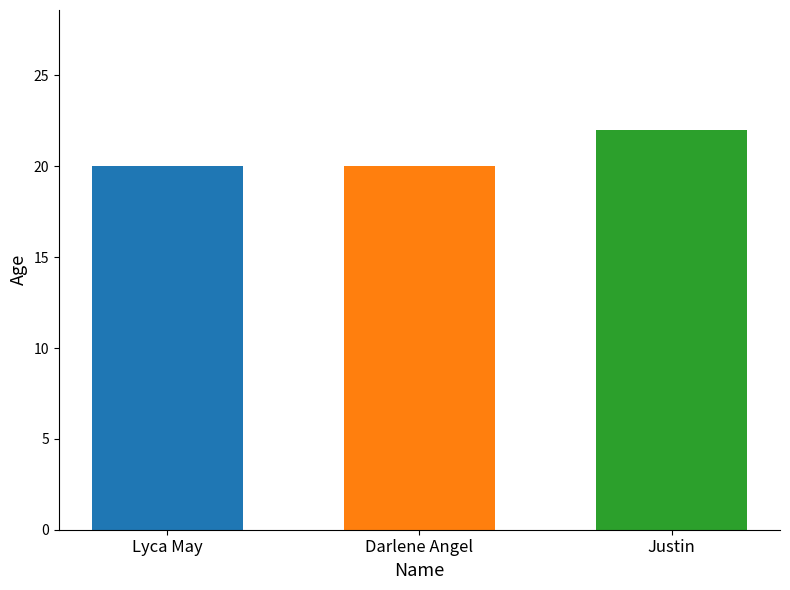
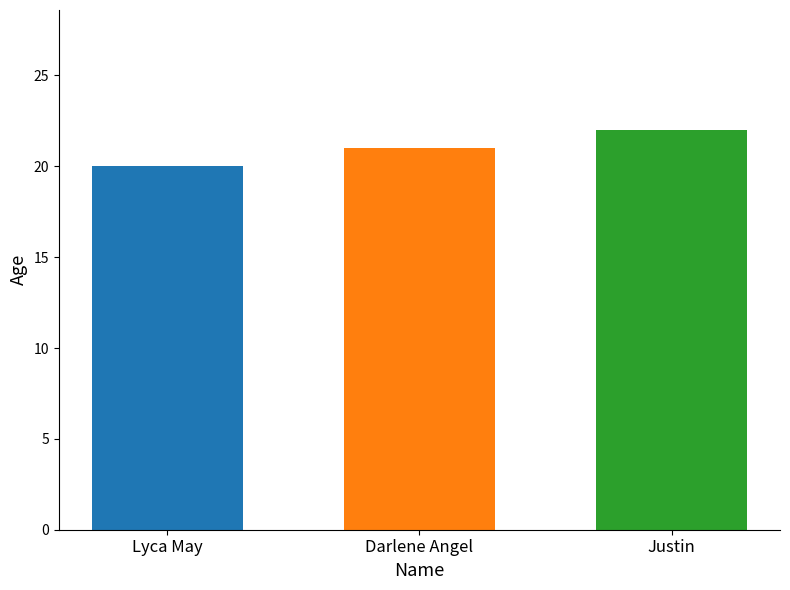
Darlene Angel: 20 -> 21
